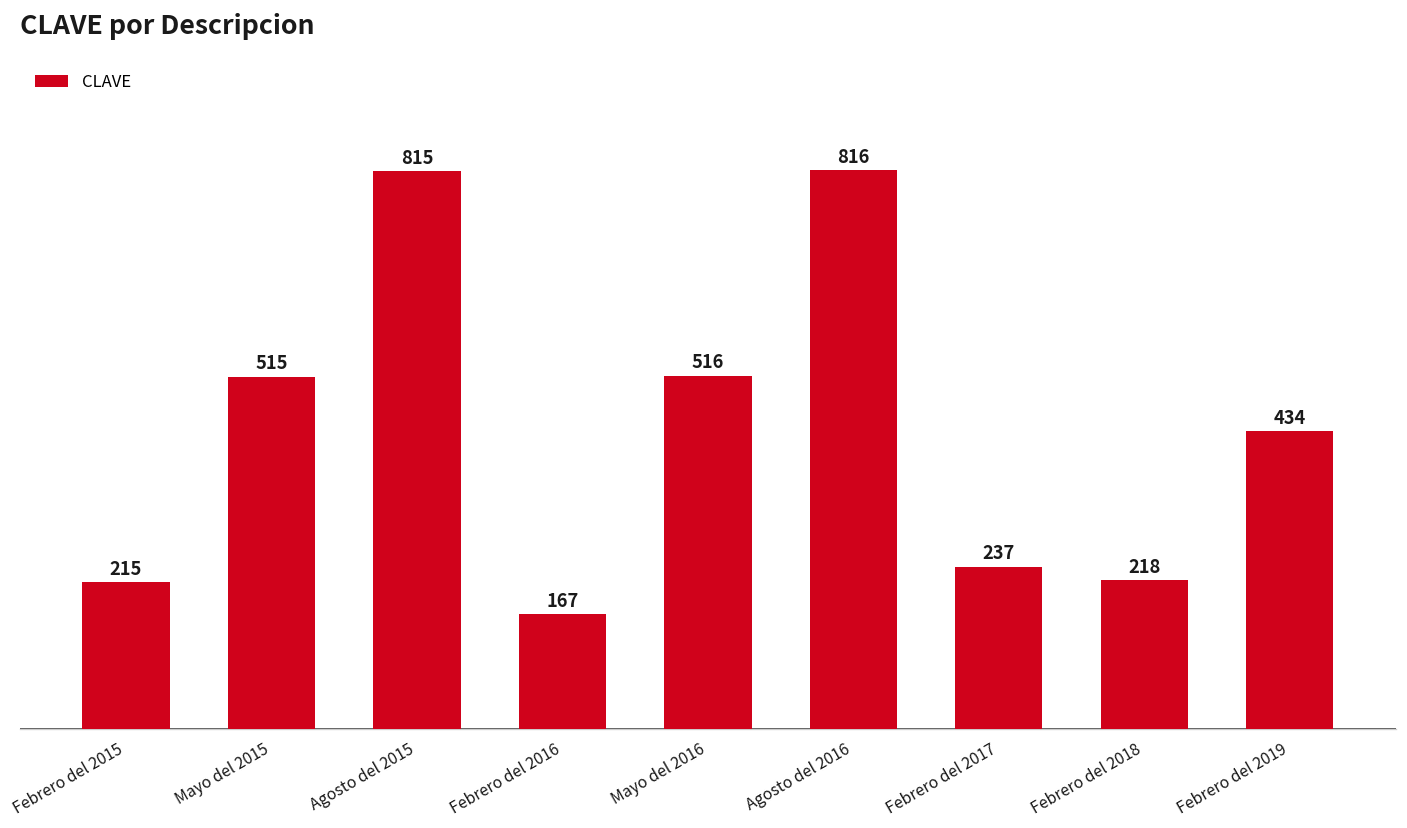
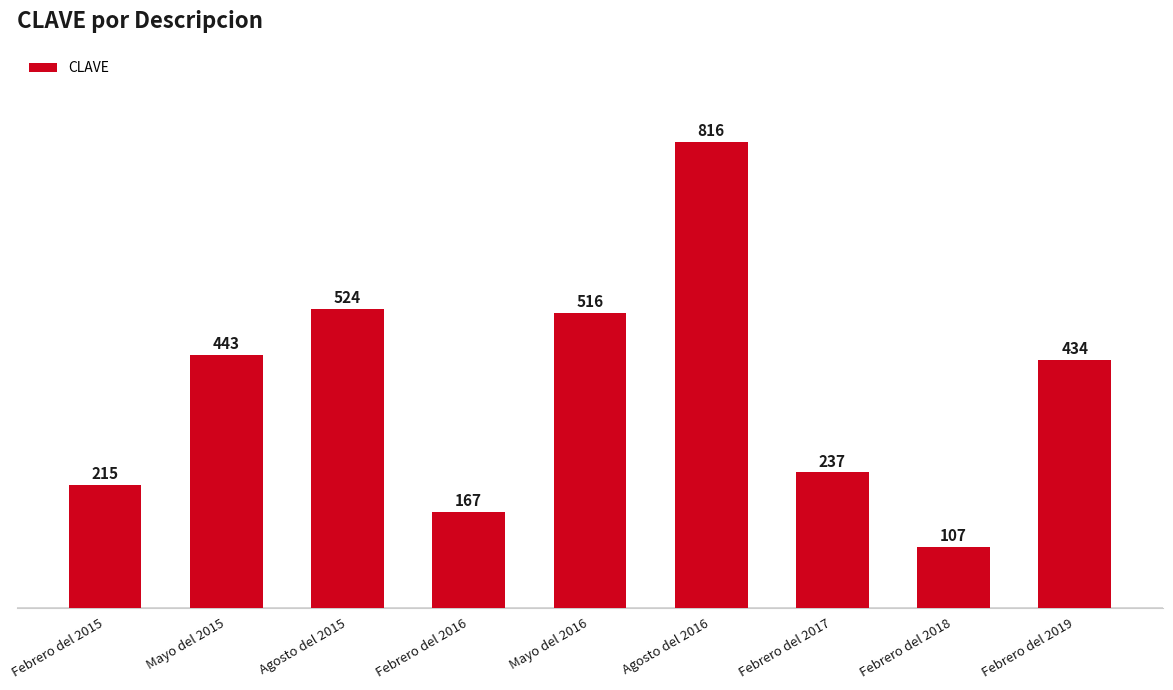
Mayo del 2015: 515 -> 443
Agosto del 2015: 815 -> 524
Febrero del 2018: 218 -> 107
